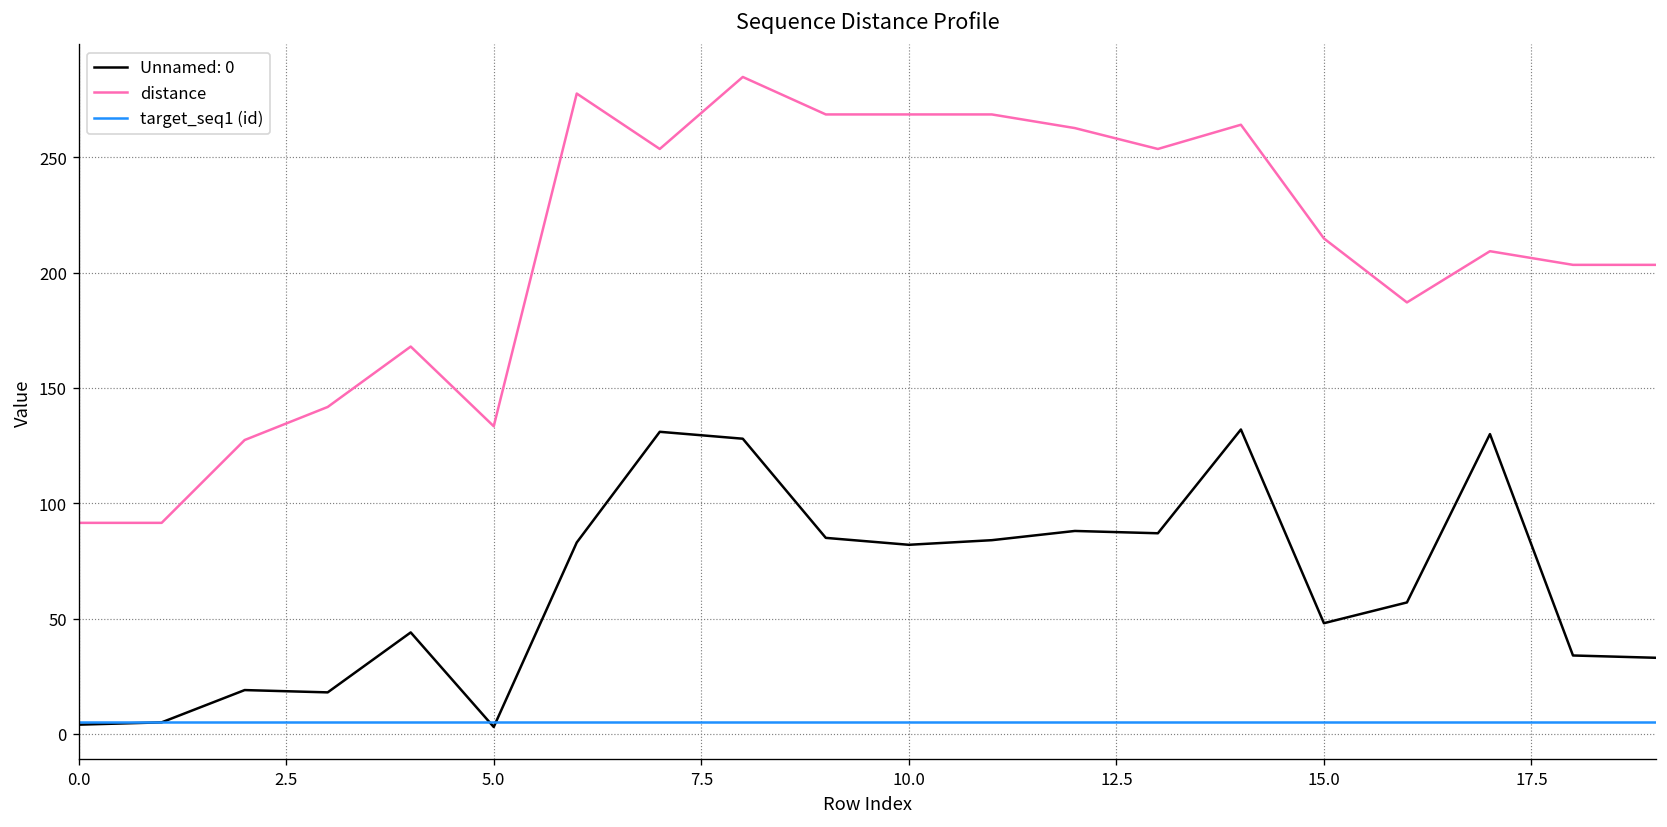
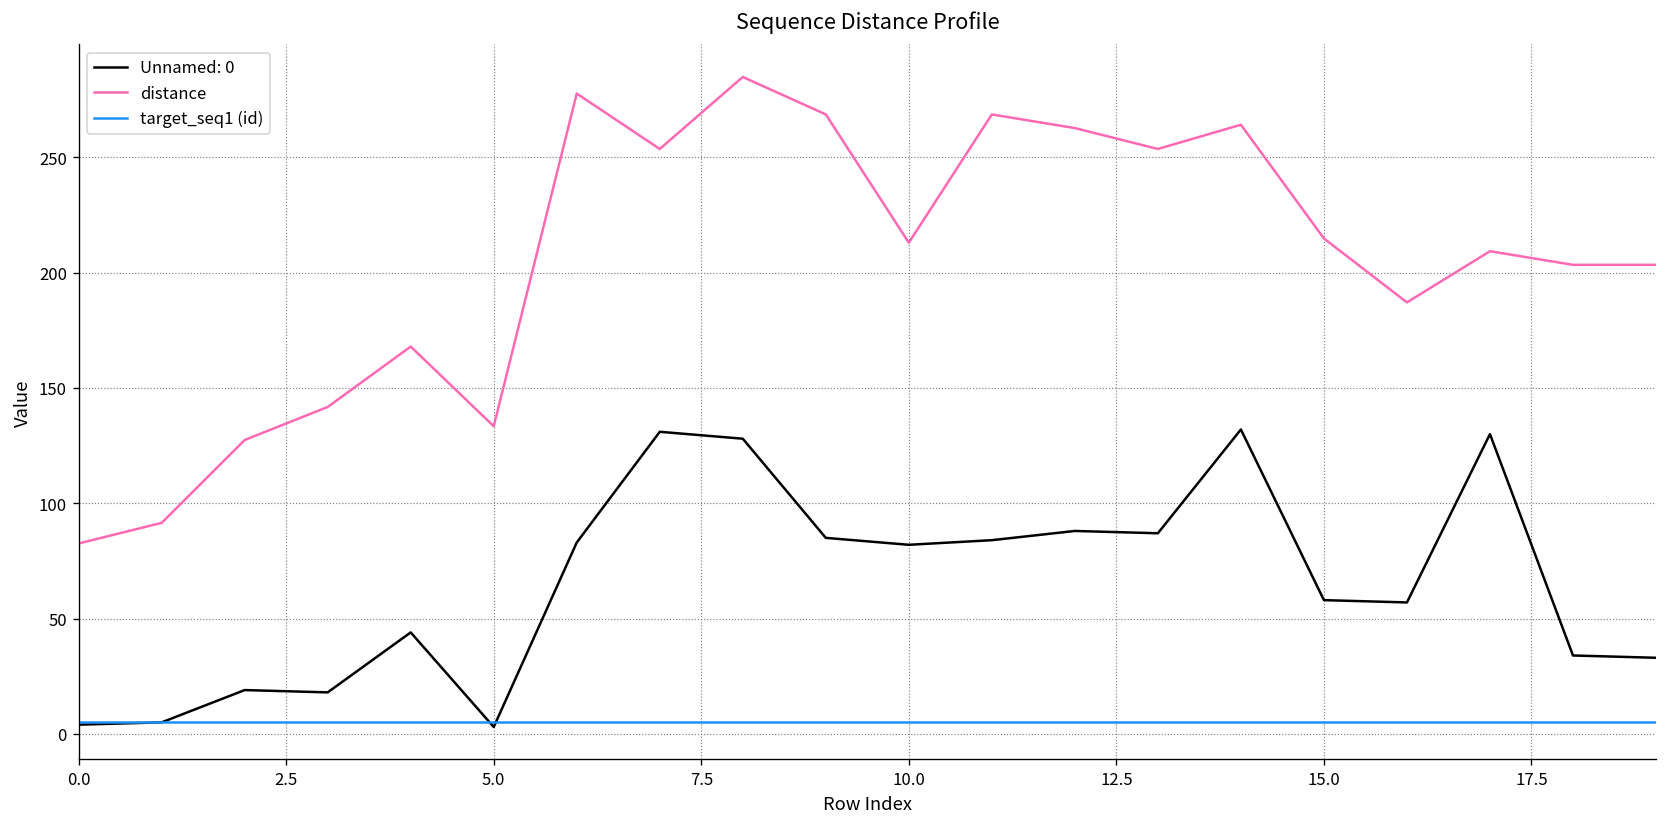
distance, 0.0: 92 -> 83
distance, 10.0: 269 -> 213
Unnamed: 0, 15.0: 48 -> 58
